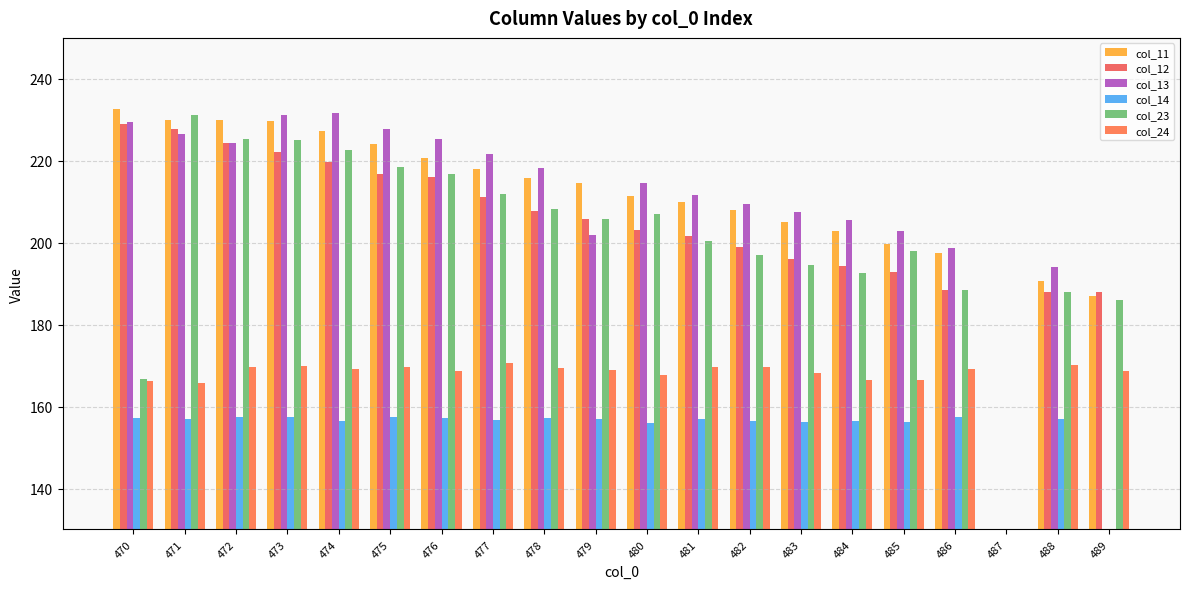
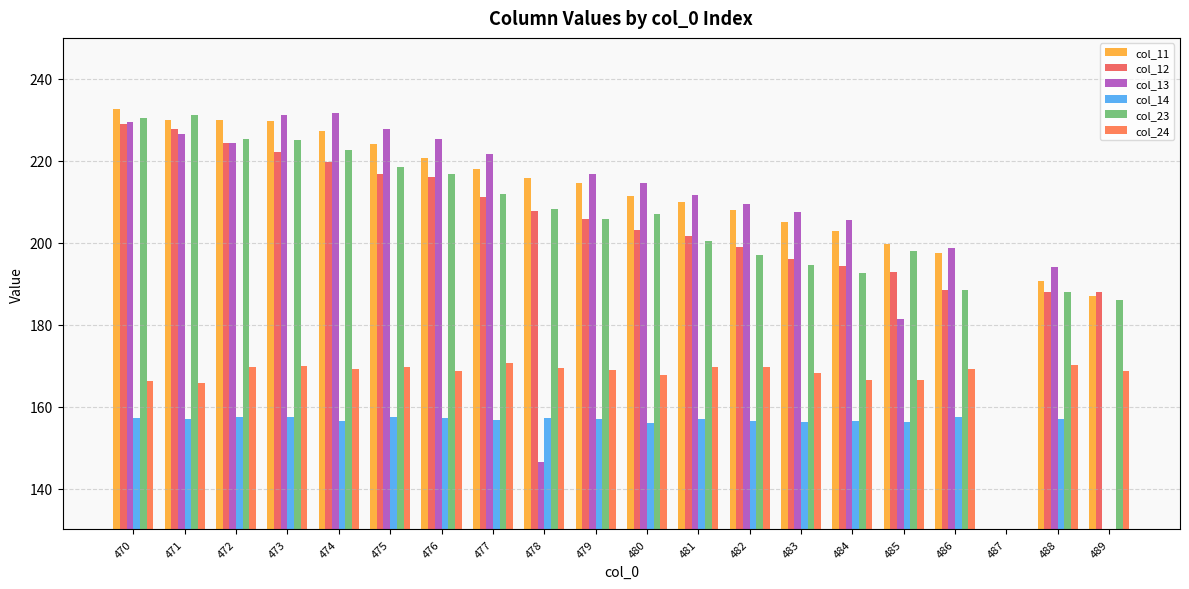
col_23, 470: 167 -> 230
col_13, 478: 218 -> 146
col_13, 479: 202 -> 217
col_13, 485: 203 -> 181
